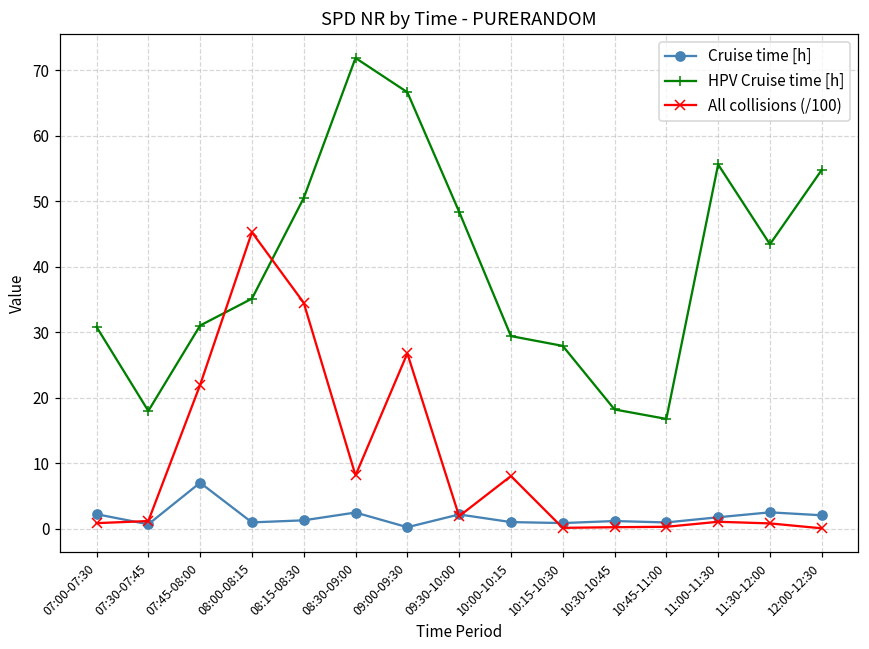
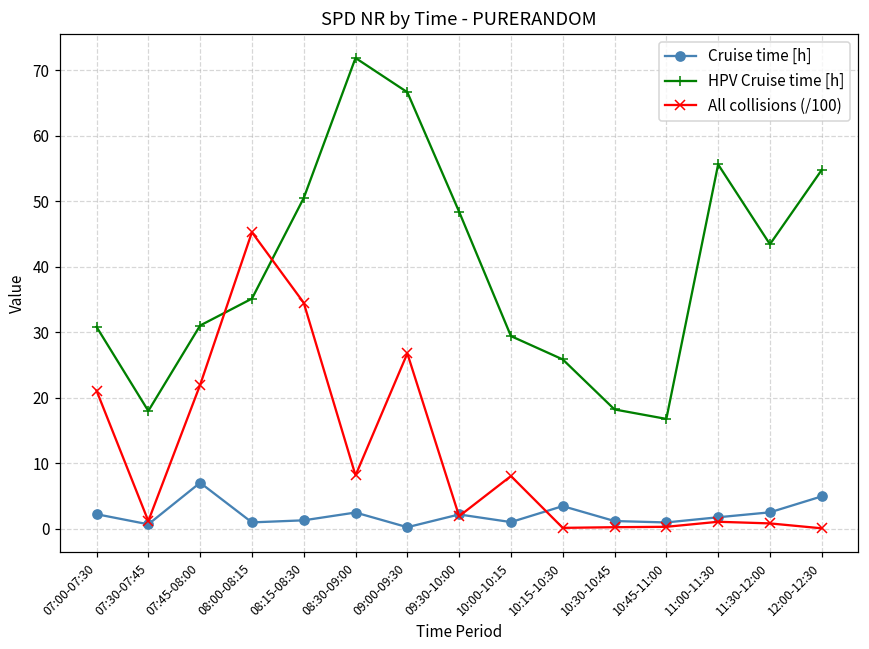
All collisions (/100), 07:00-07:30: 1 -> 21
Cruise time [h], 10:15-10:30: 1 -> 3
HPV Cruise time [h], 10:15-10:30: 28 -> 26
Cruise time [h], 12:00-12:30: 2 -> 5
